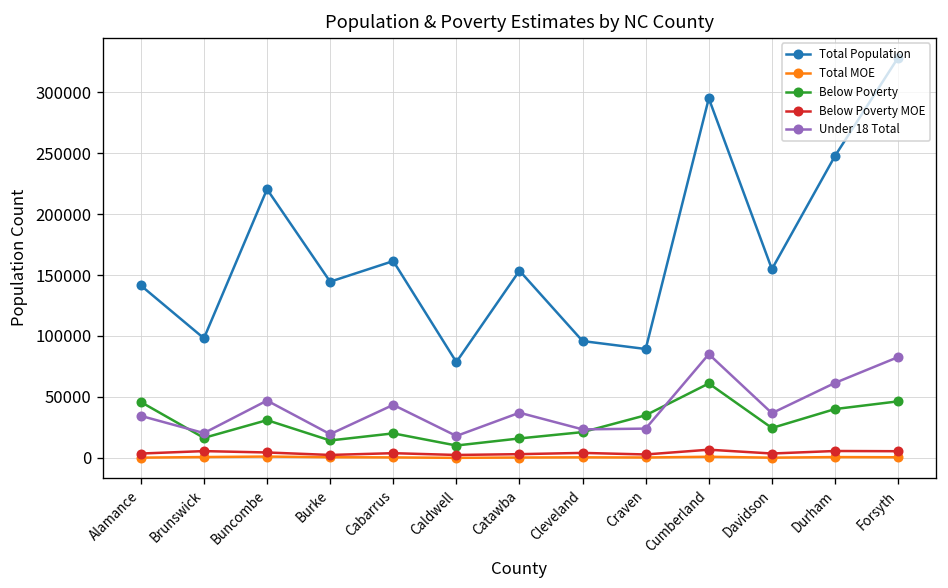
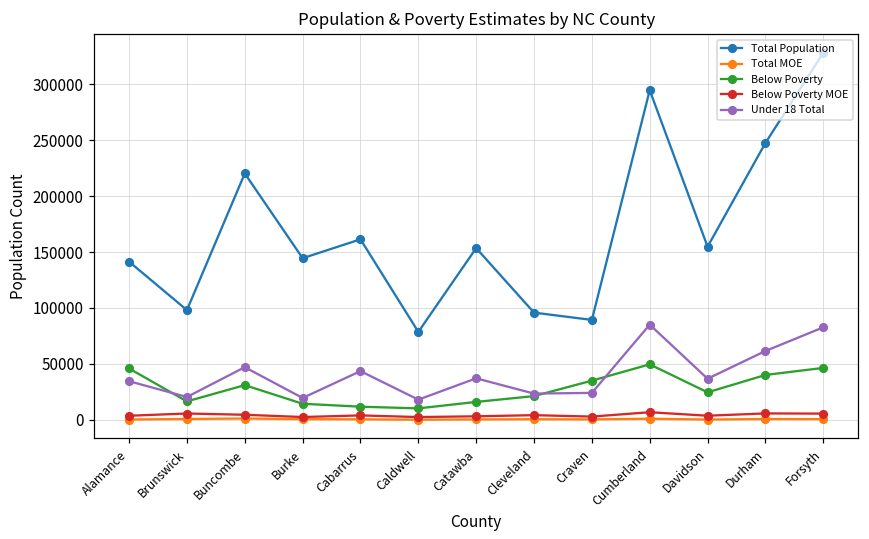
Below Poverty, Cabarrus: 20000 -> 12000
Below Poverty, Cumberland: 61000 -> 50000
